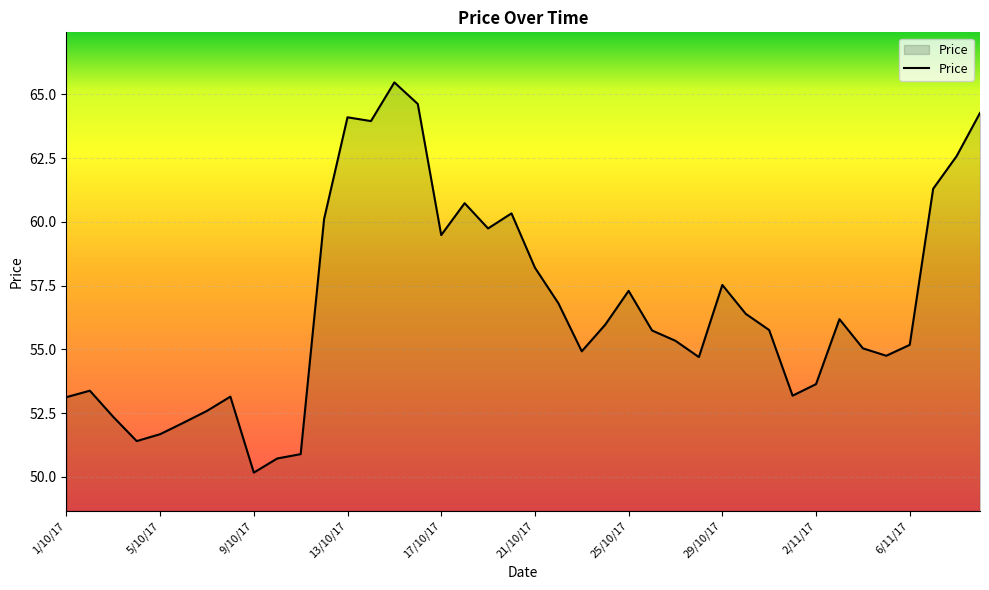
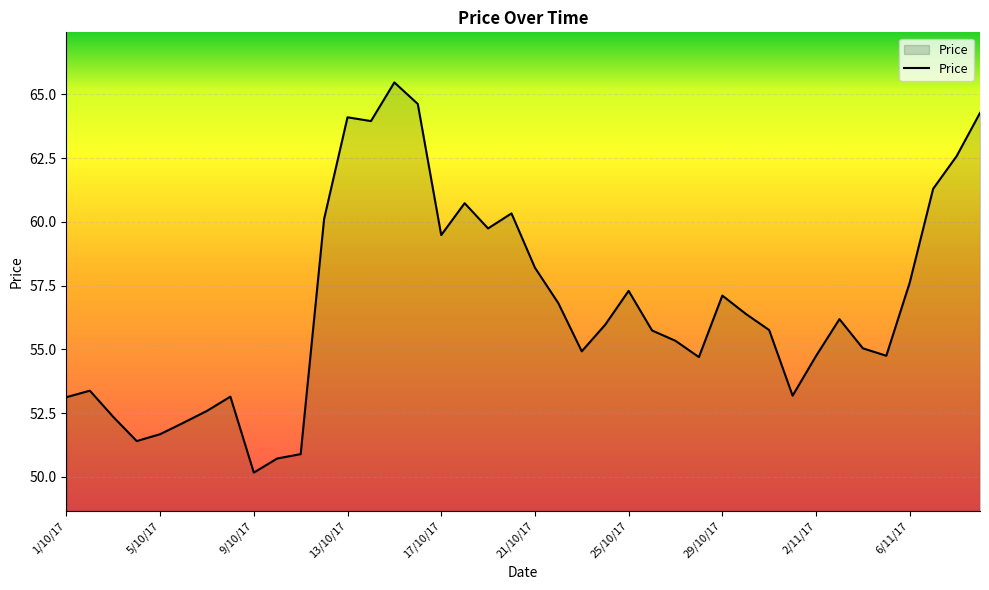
29/10/17: 57.5 -> 57.1
2/11/17: 53.6 -> 54.7
6/11/17: 55.2 -> 57.6
